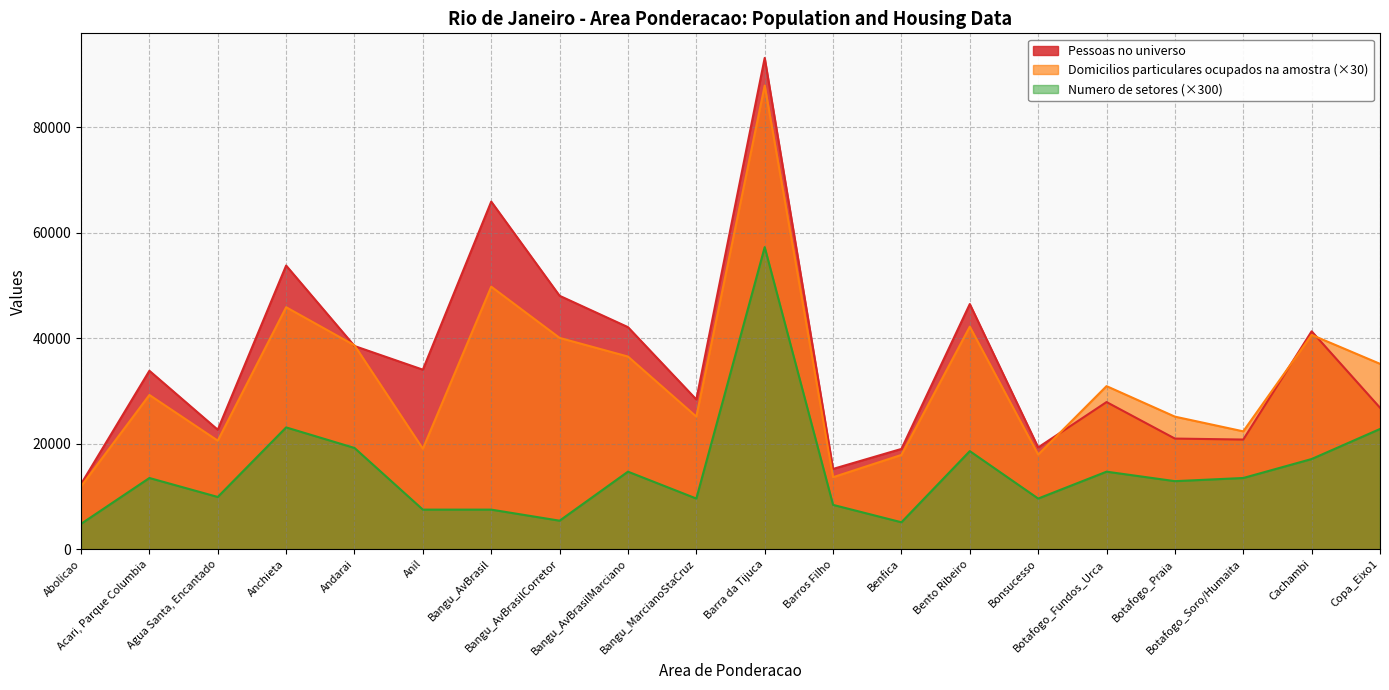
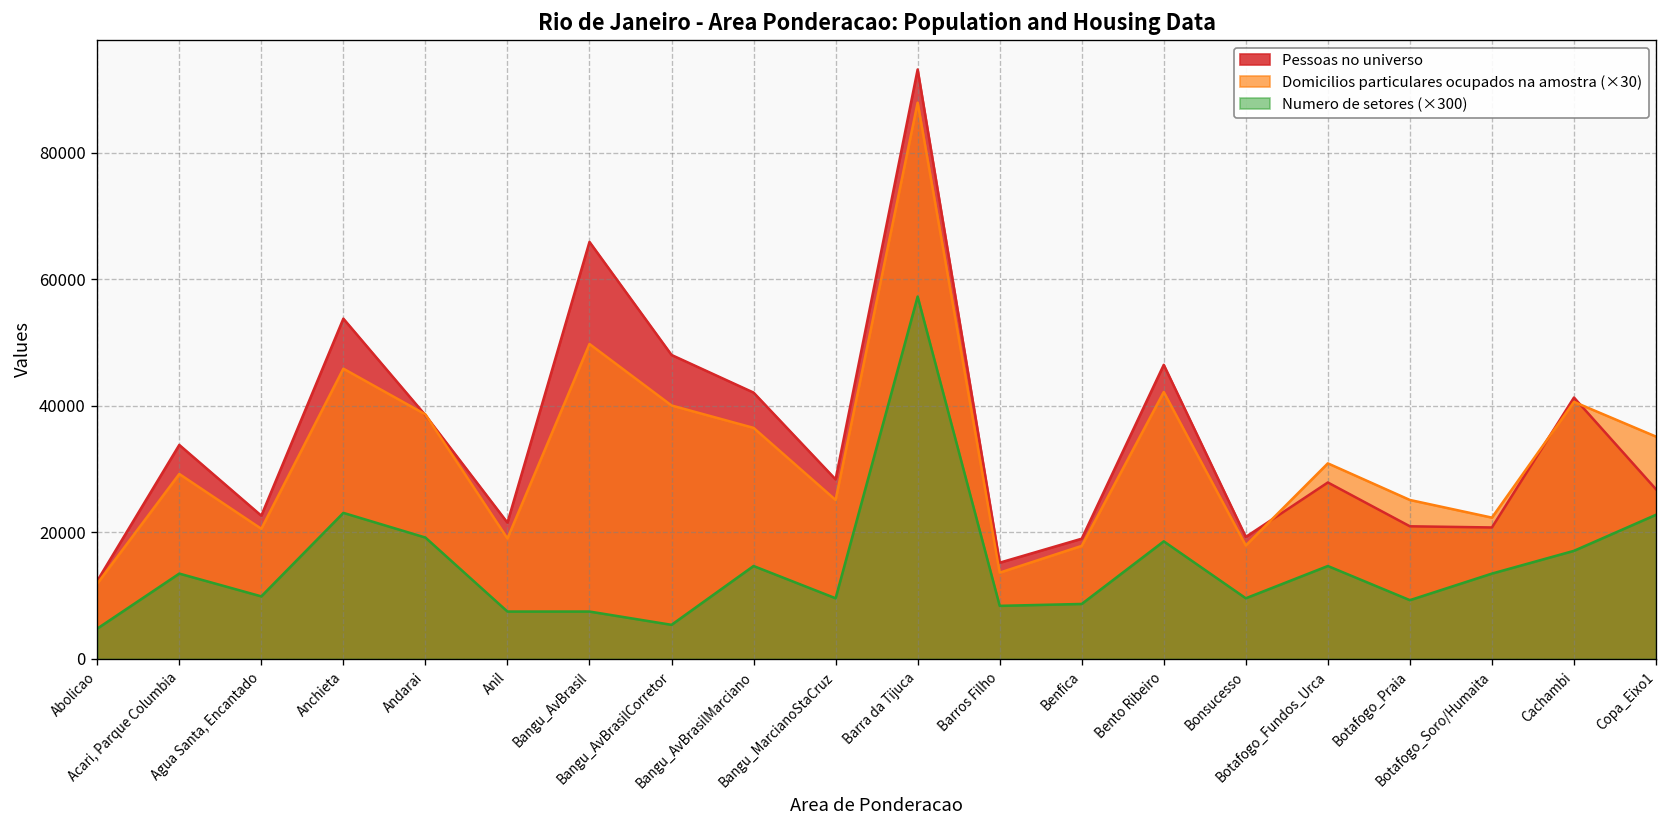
Pessoas no universo, Anil: 34000 -> 22000
Numero de setores (×300), Benfica: 5000 -> 9000
Numero de setores (×300), Botafogo_Praia: 13000 -> 9000
